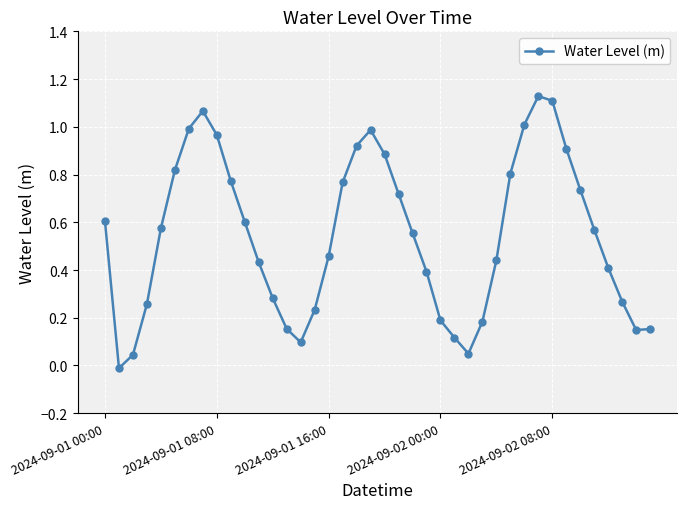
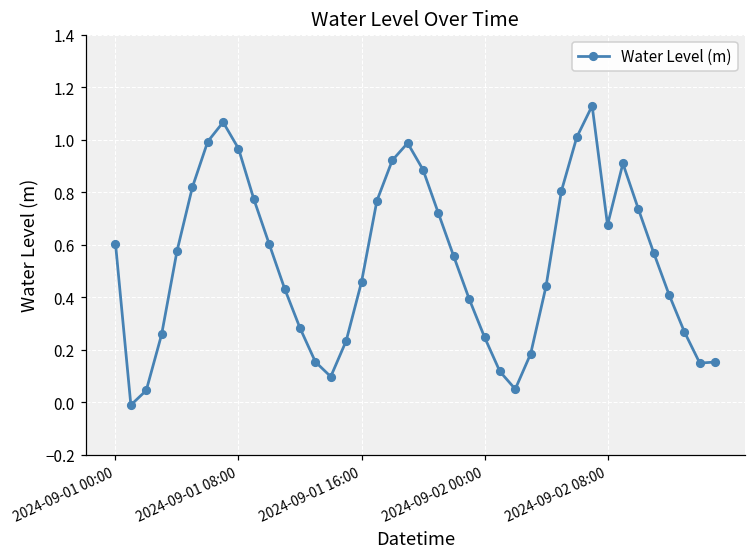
2024-09-02 00:00: 0.19 -> 0.25
2024-09-02 08:00: 1.11 -> 0.67
